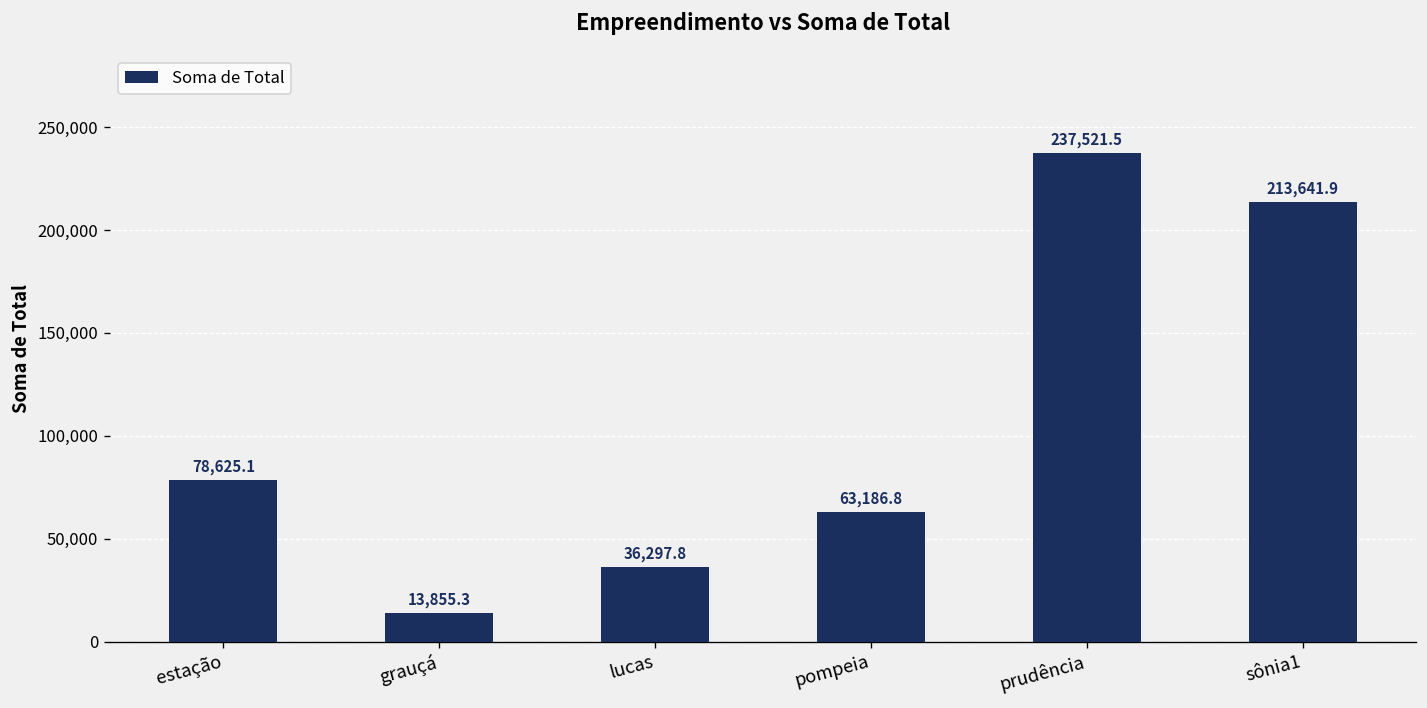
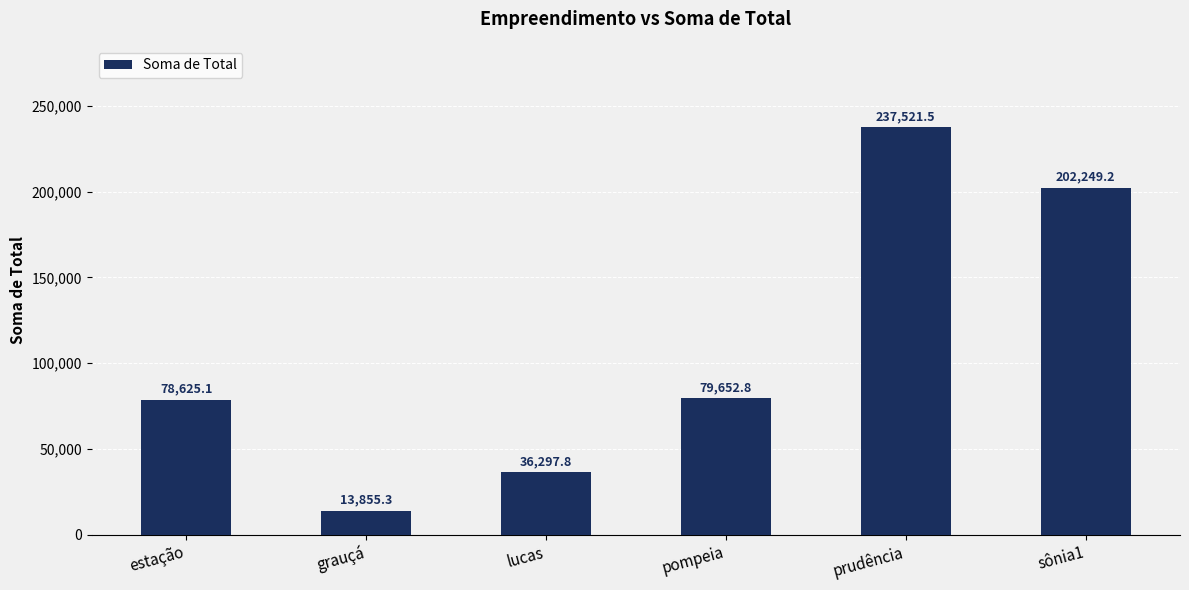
pompeia: 63,186.8 -> 79,652.8
sônia1: 213,641.9 -> 202,249.2
